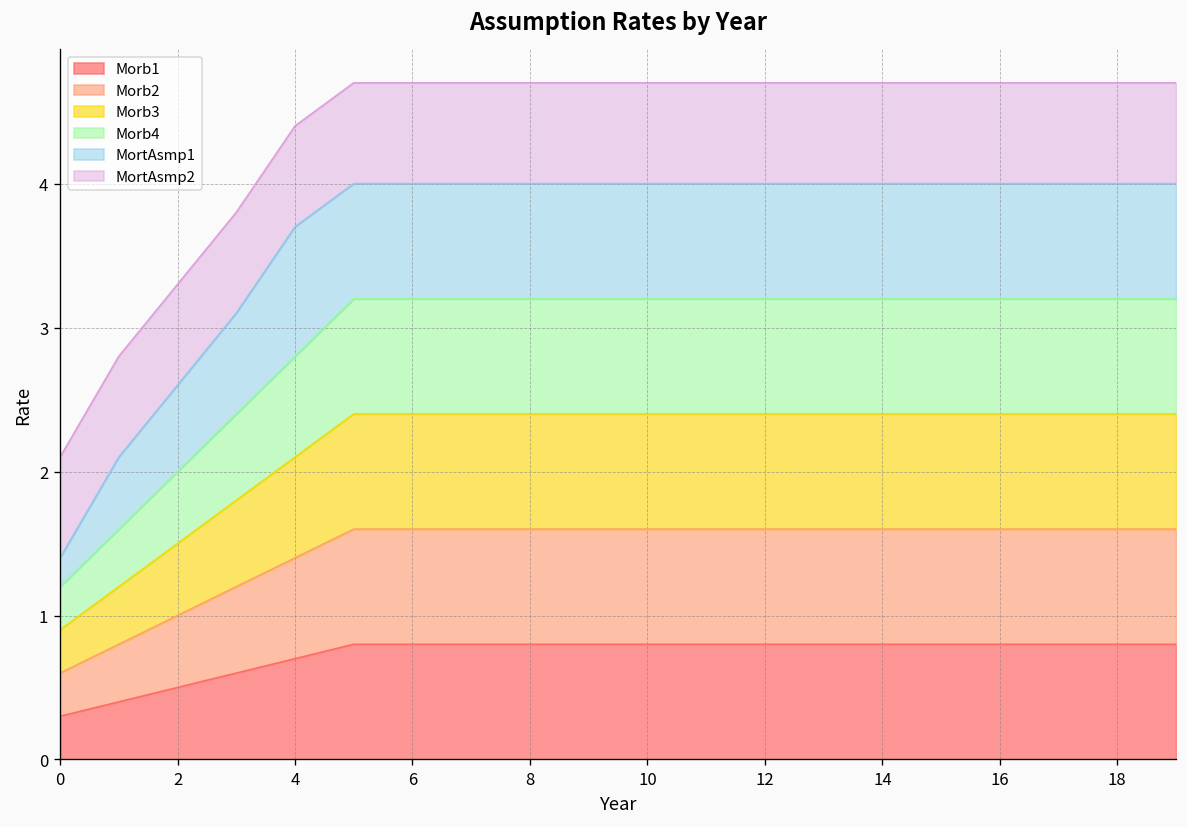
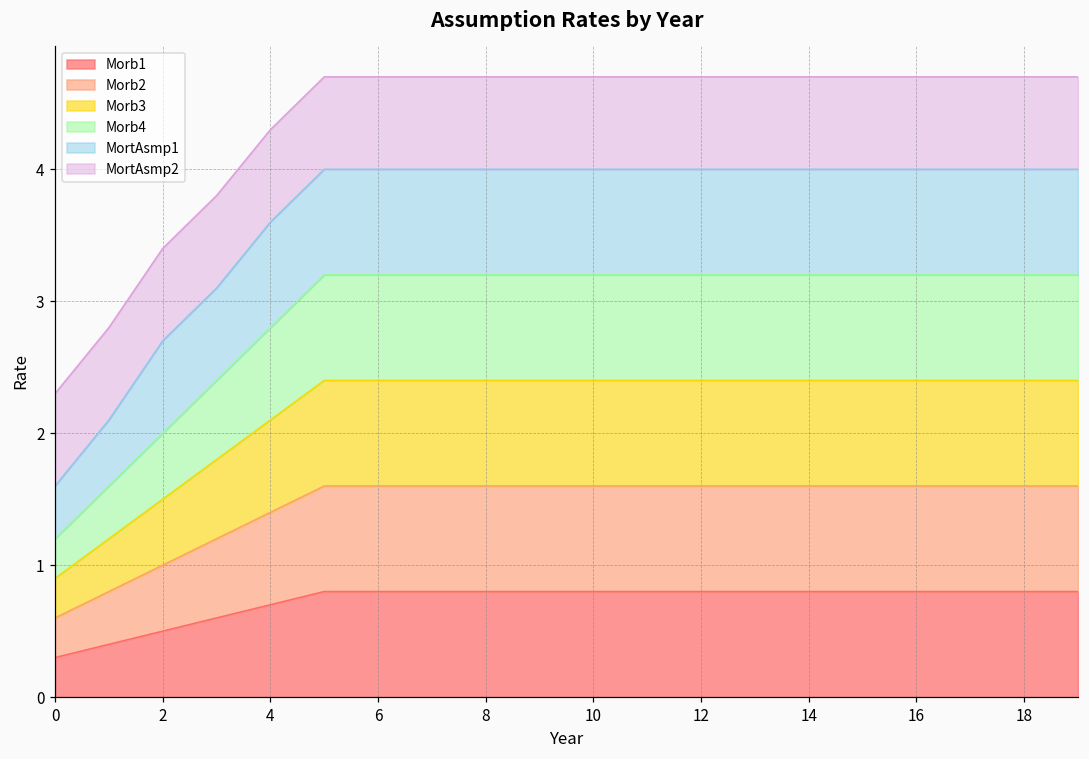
MortAsmp1, 0: 0.2 -> 0.4
MortAsmp1, 2: 0.6 -> 0.7
MortAsmp1, 4: 0.9 -> 0.8
